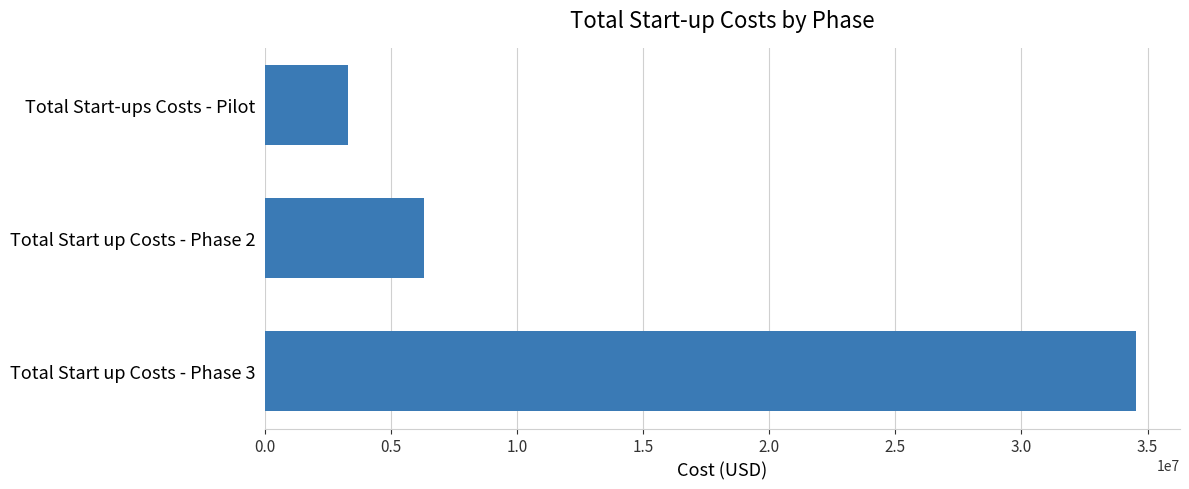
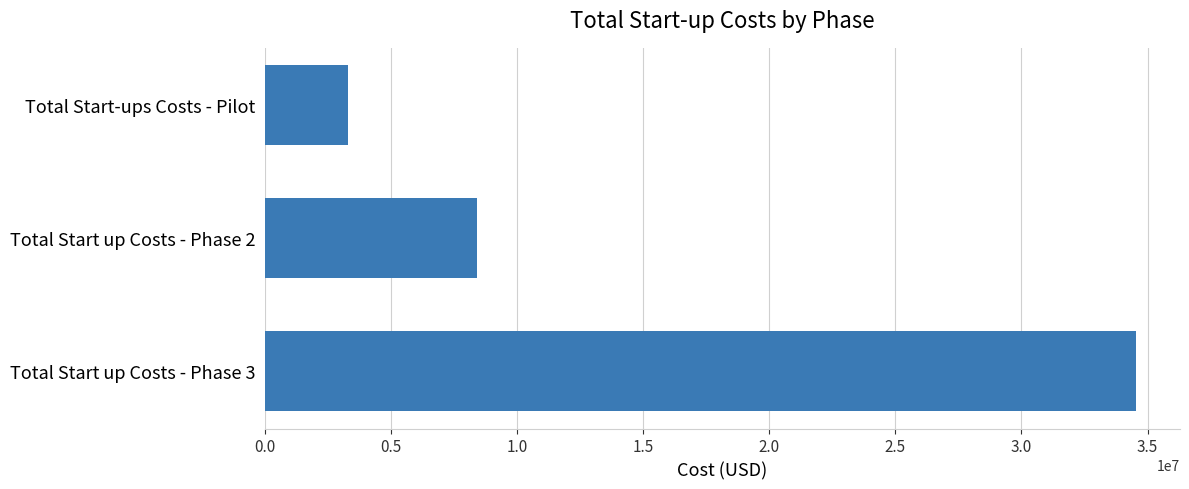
Total Start up Costs - Phase 2: 6300000 -> 8400000
